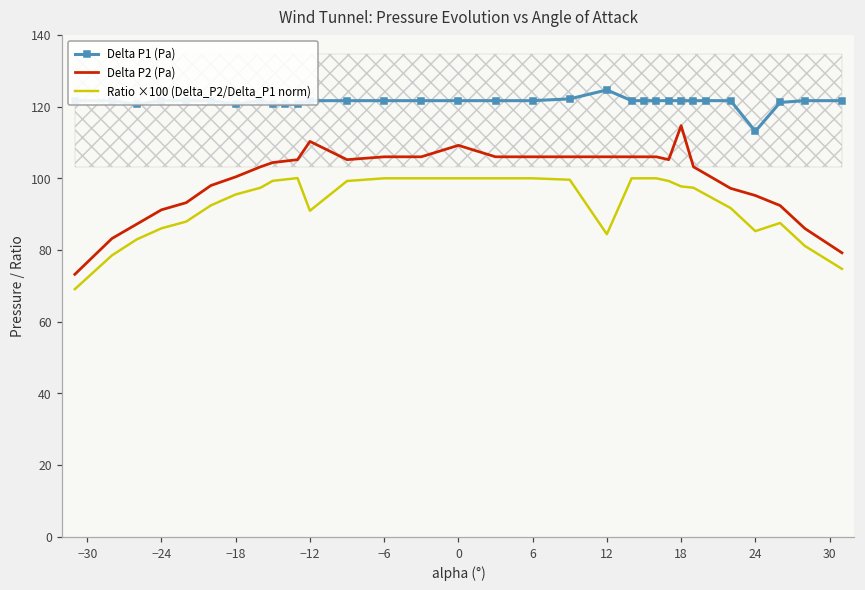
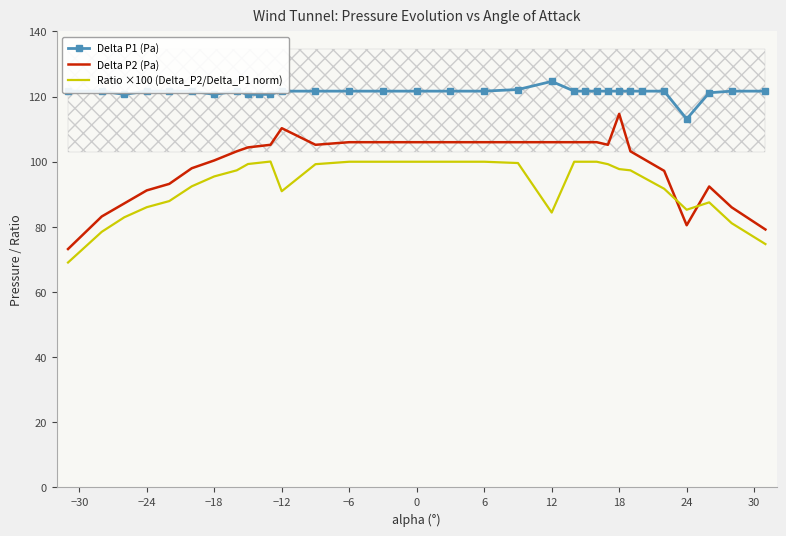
Delta P2 (Pa), 0: 109 -> 106
Delta P2 (Pa), 24: 95 -> 81
